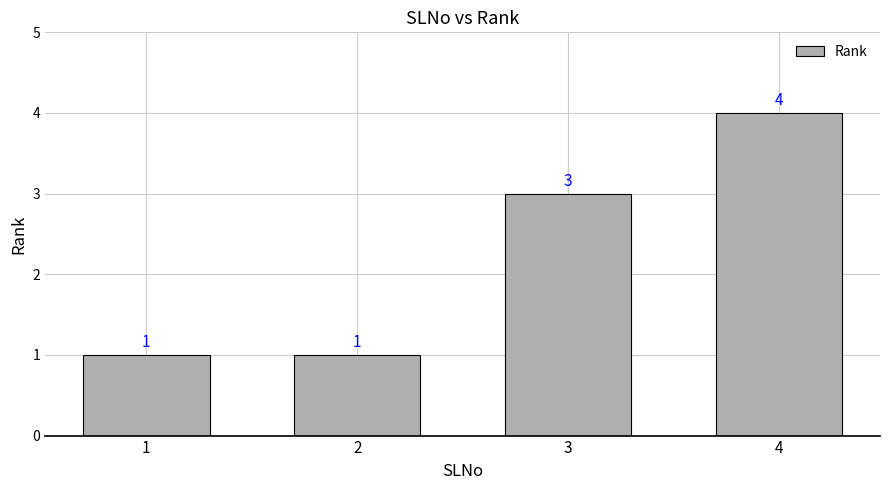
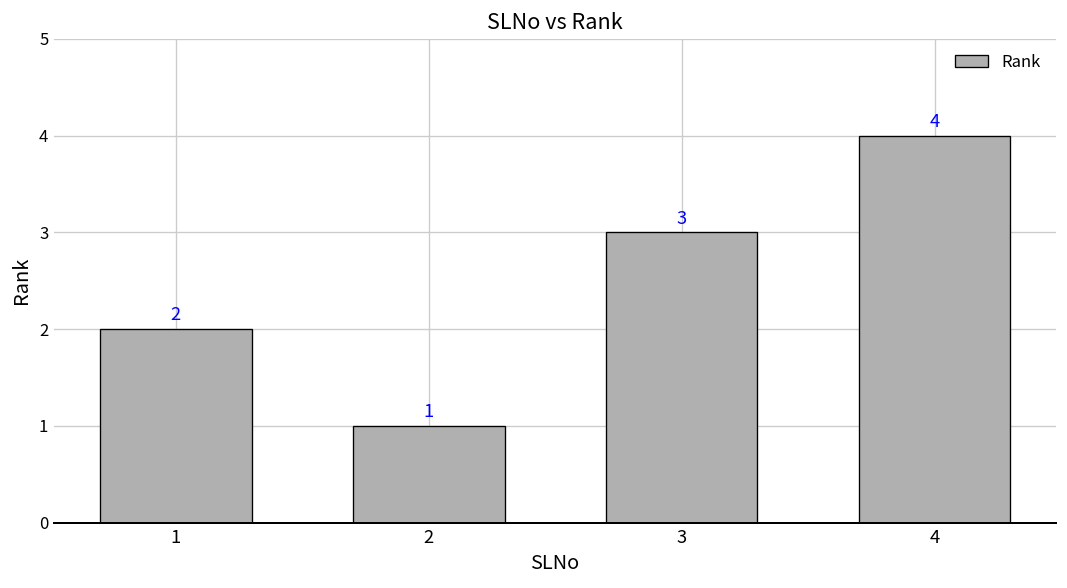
1: 1 -> 2
